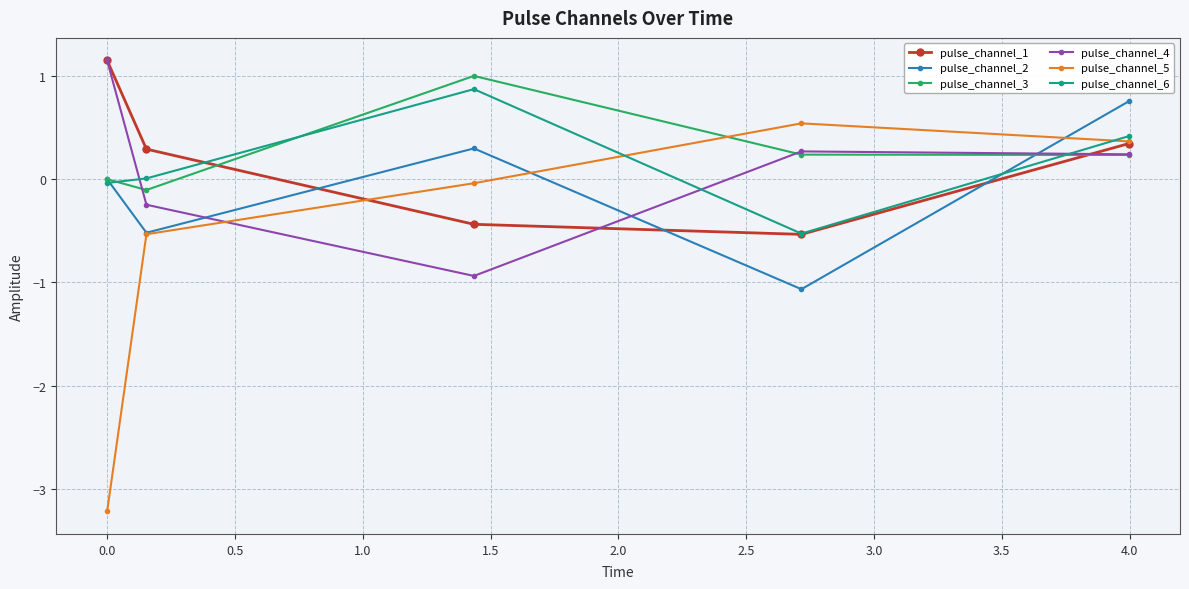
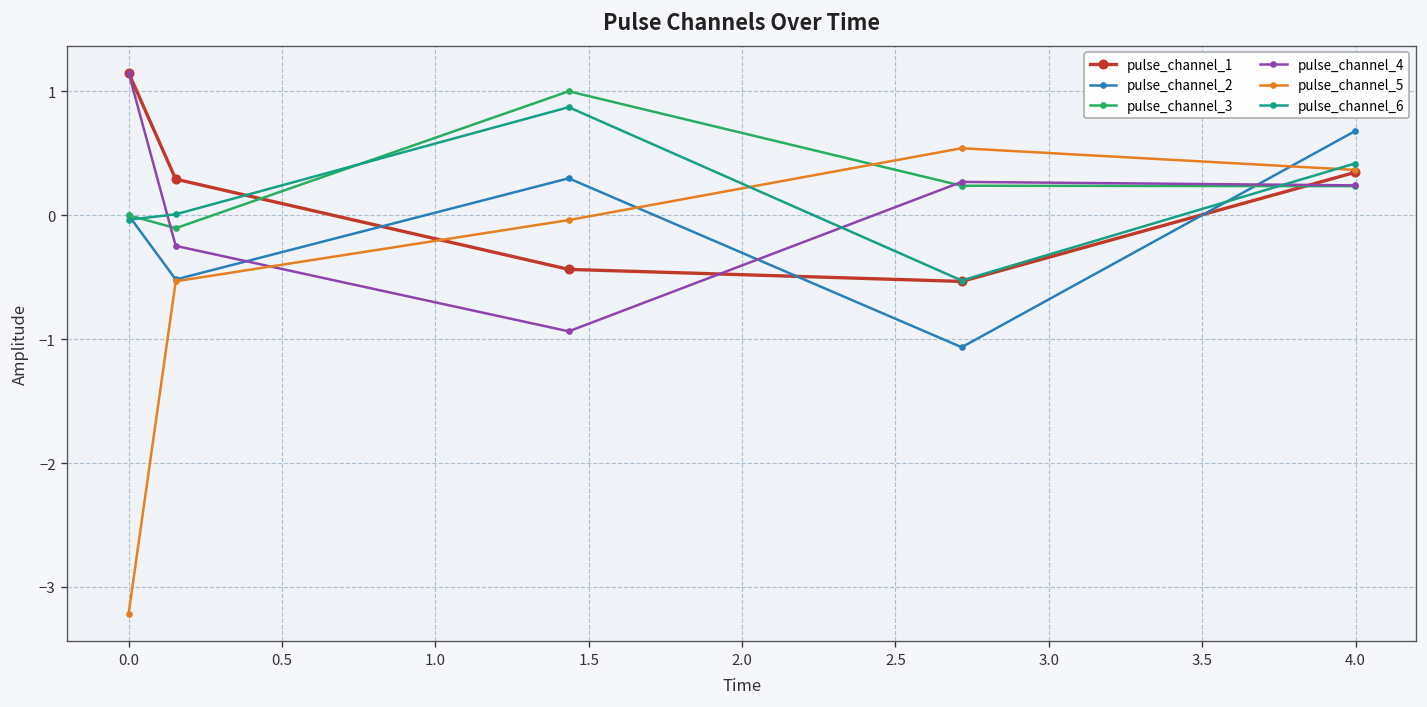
pulse_channel_2, 4.0: 0.76 -> 0.68
